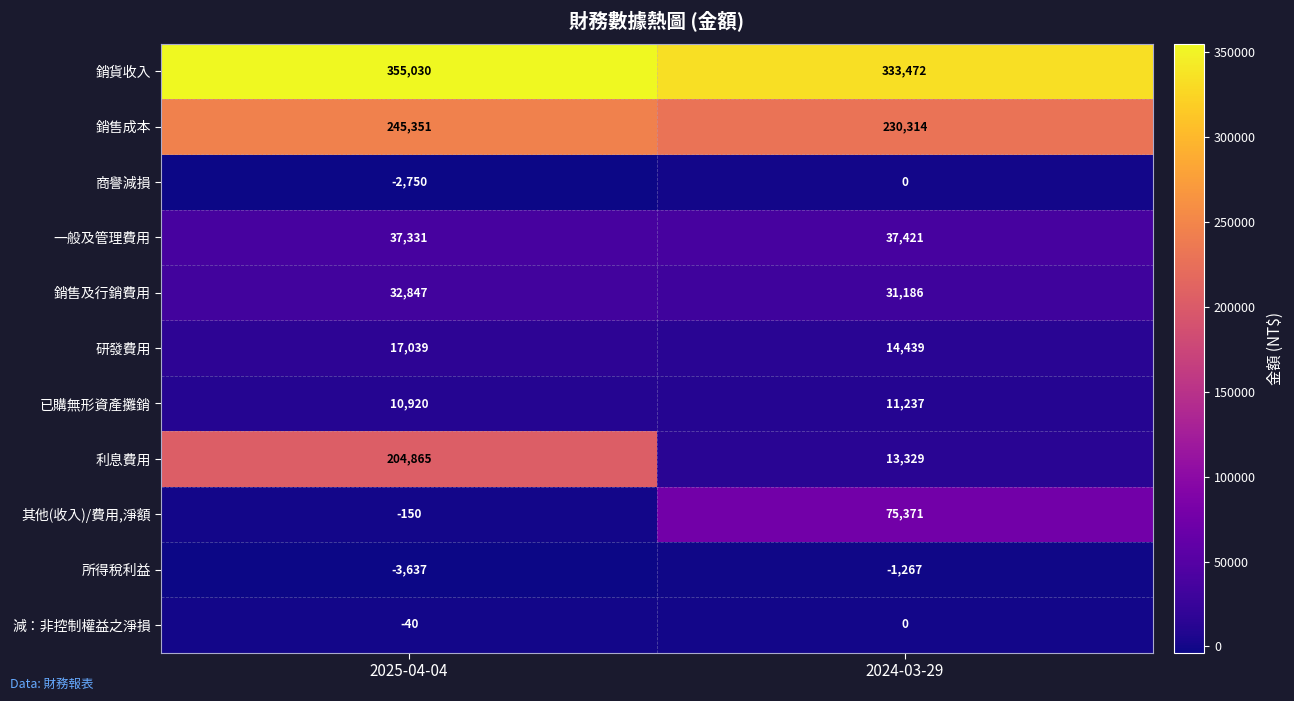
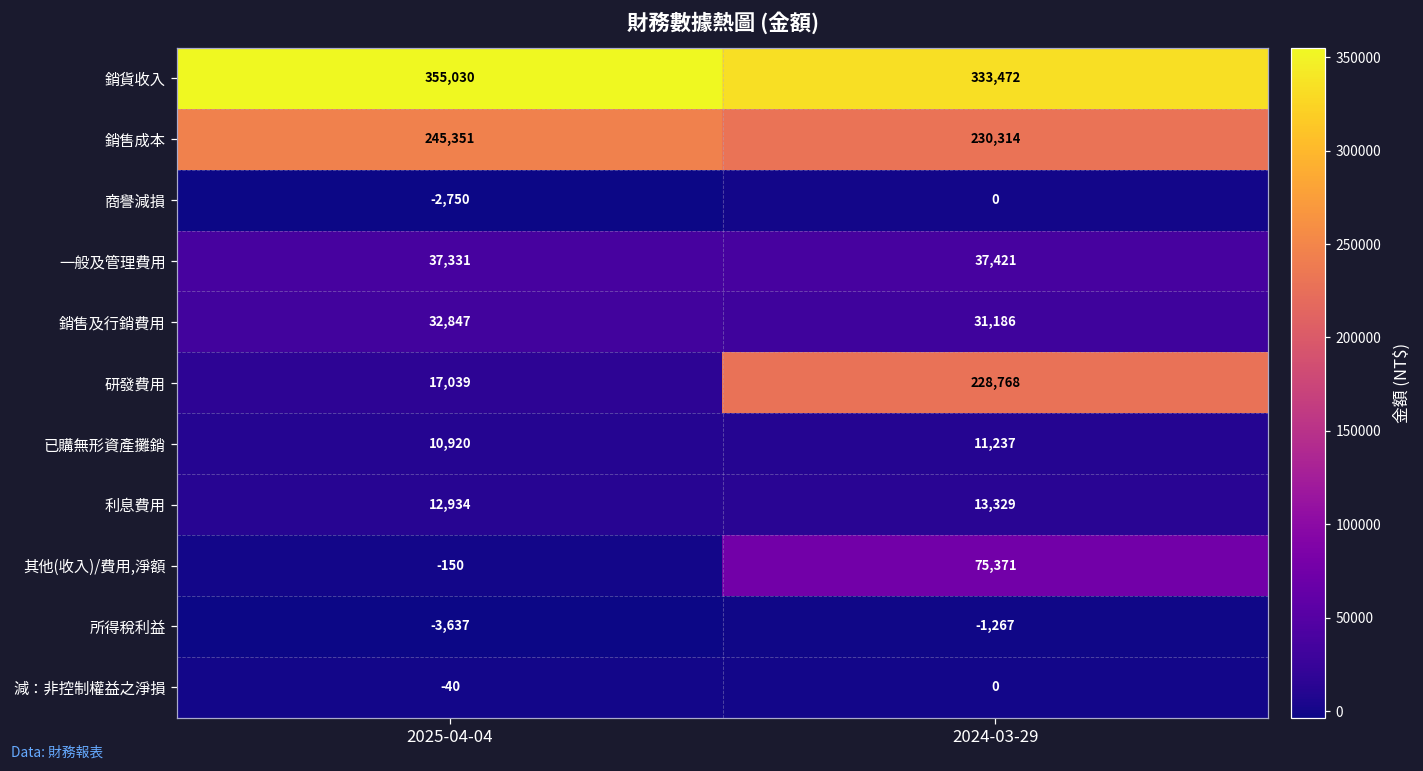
研發費用, 2024-03-29: 14,439 -> 228,768
利息費用, 2025-04-04: 204,865 -> 12,934
